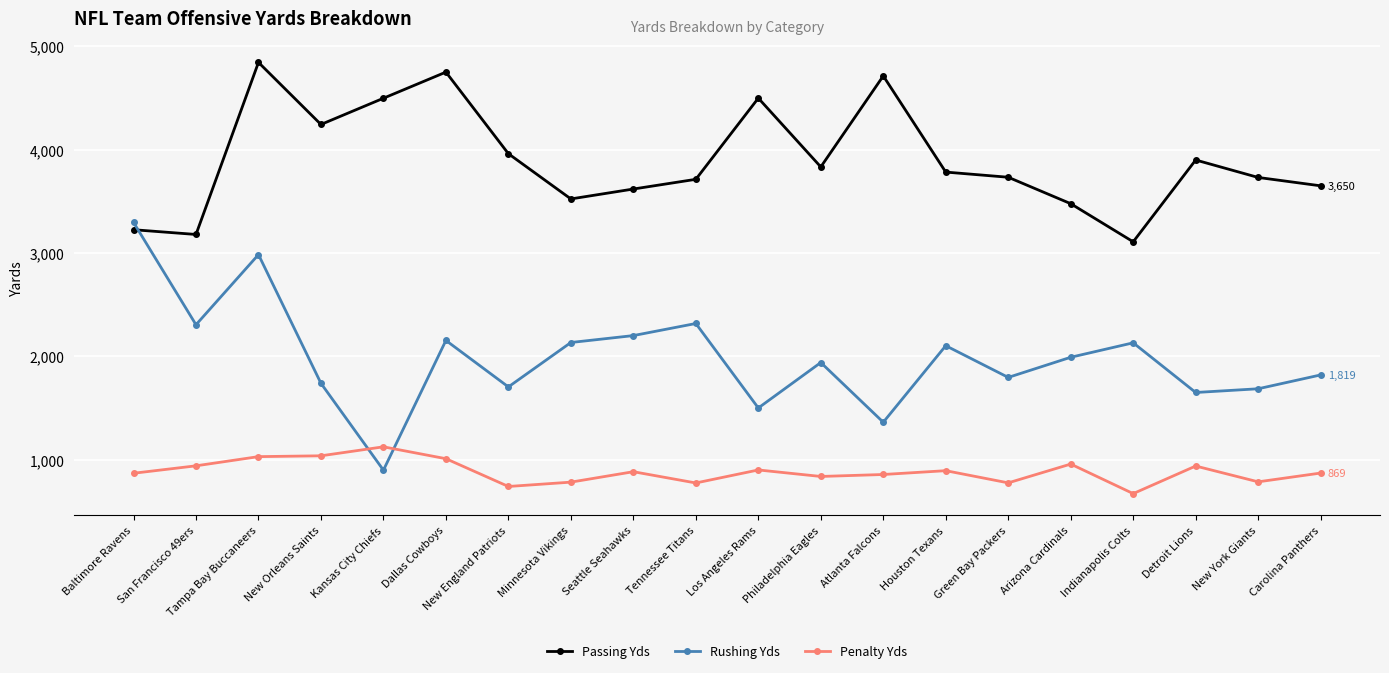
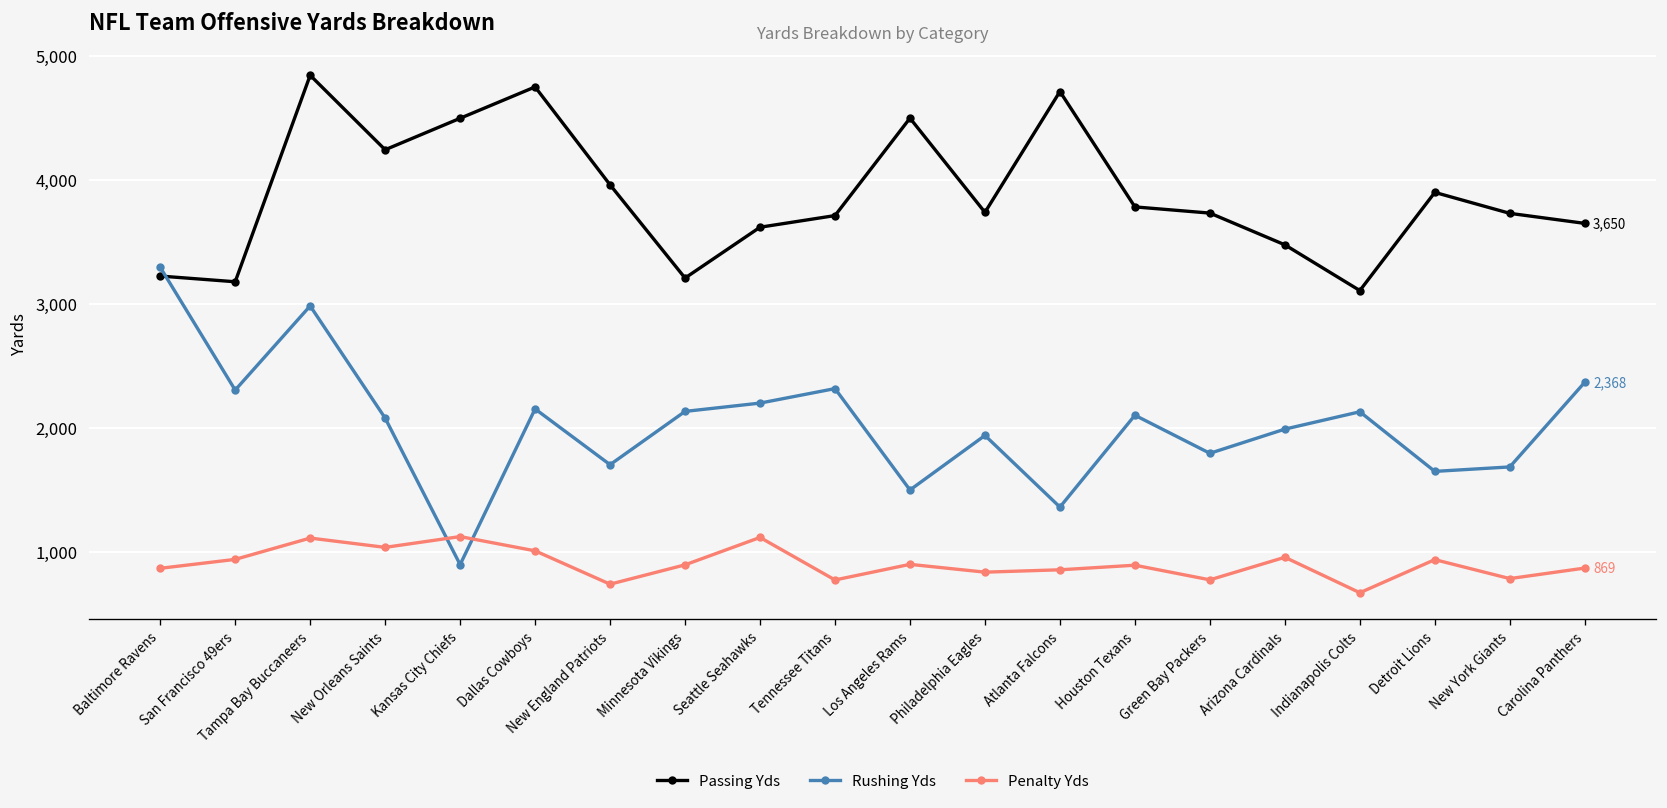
Penalty Yds, Tampa Bay Buccaneers: 1,030 -> 1,110
Rushing Yds, New Orleans Saints: 1,740 -> 2,080
Passing Yds, Minnesota Vikings: 3,520 -> 3,210
Penalty Yds, Minnesota Vikings: 780 -> 900
Penalty Yds, Seattle Seahawks: 880 -> 1,120
Passing Yds, Philadelphia Eagles: 3,830 -> 3,740
Rushing Yds, Carolina Panthers: 1,819 -> 2,368
